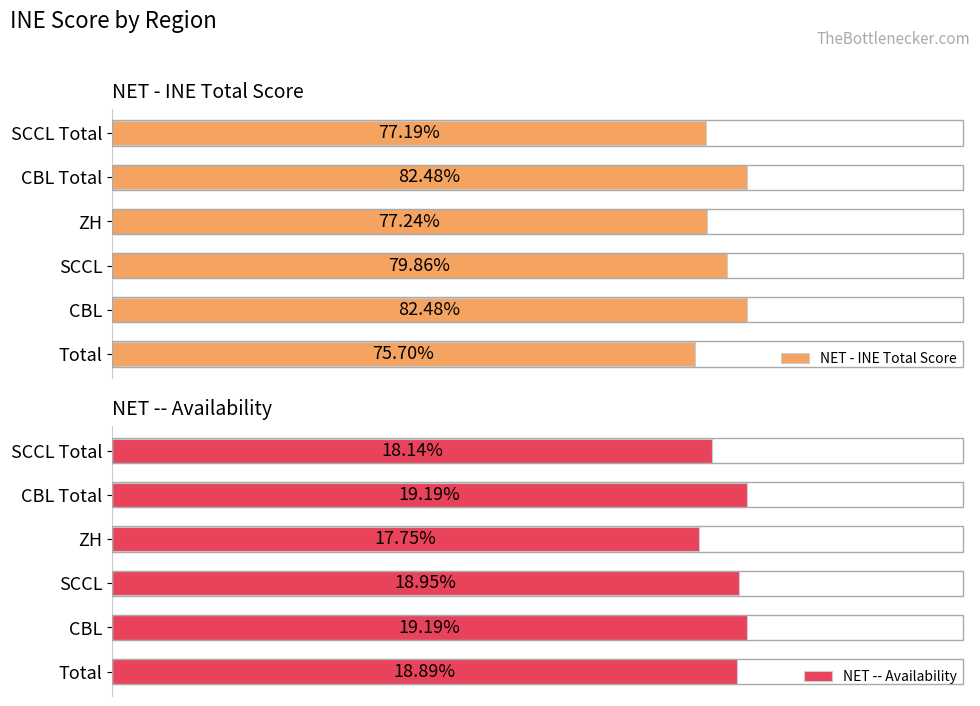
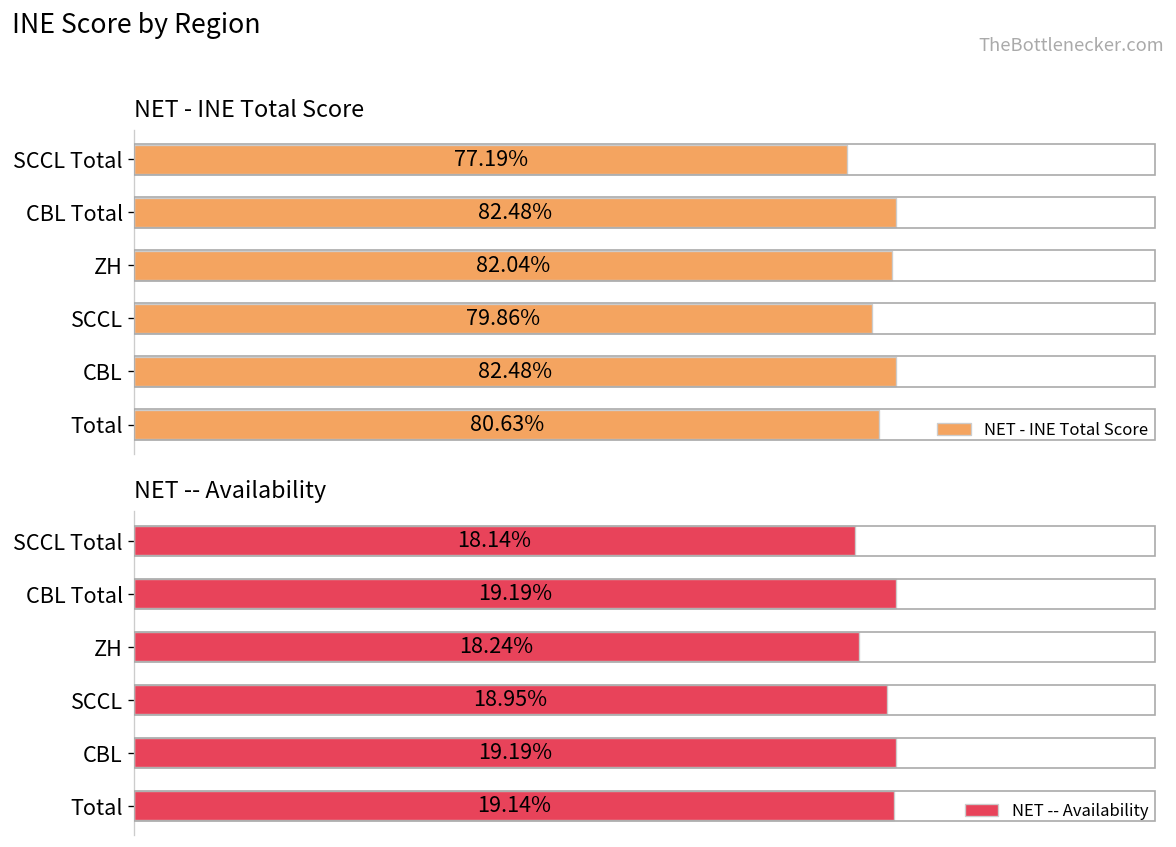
NET - INE Total Score, ZH: 77.24% -> 82.04%
NET - INE Total Score, Total: 75.70% -> 80.63%
NET -- Availability, ZH: 17.75% -> 18.24%
NET -- Availability, Total: 18.89% -> 19.14%
